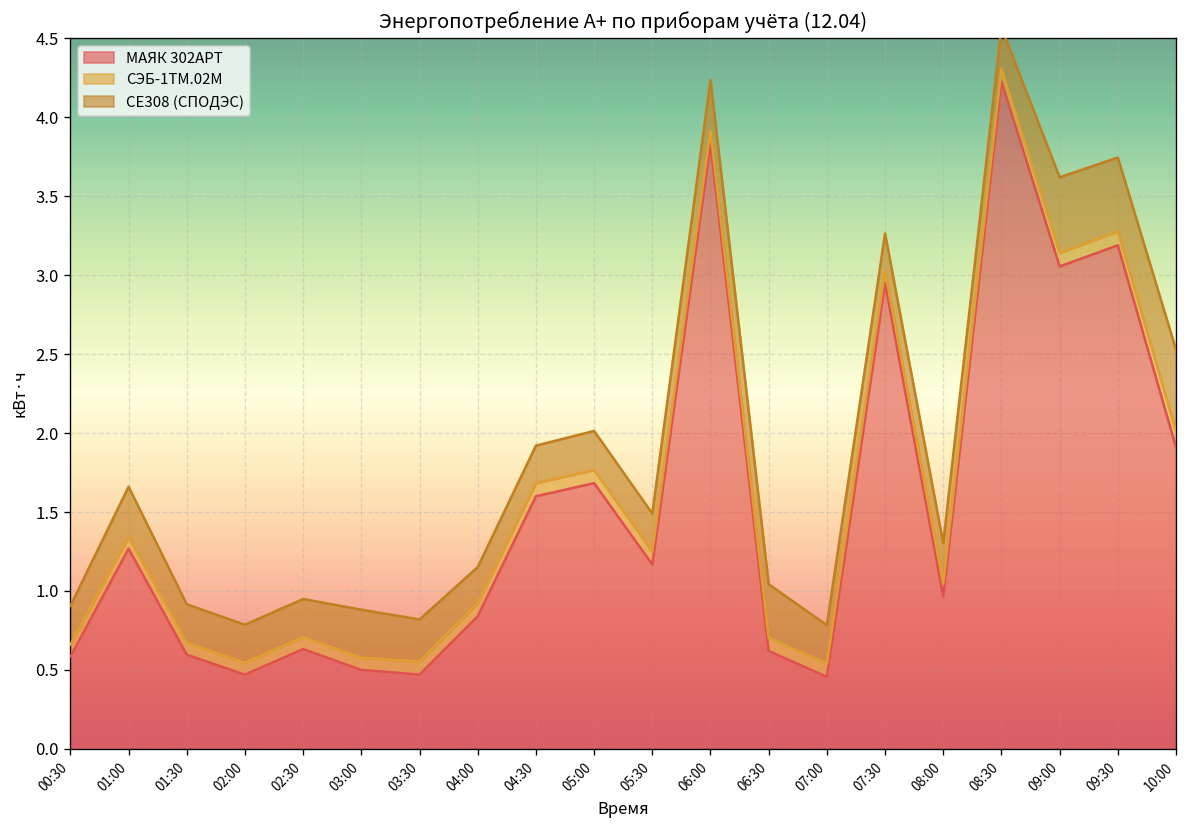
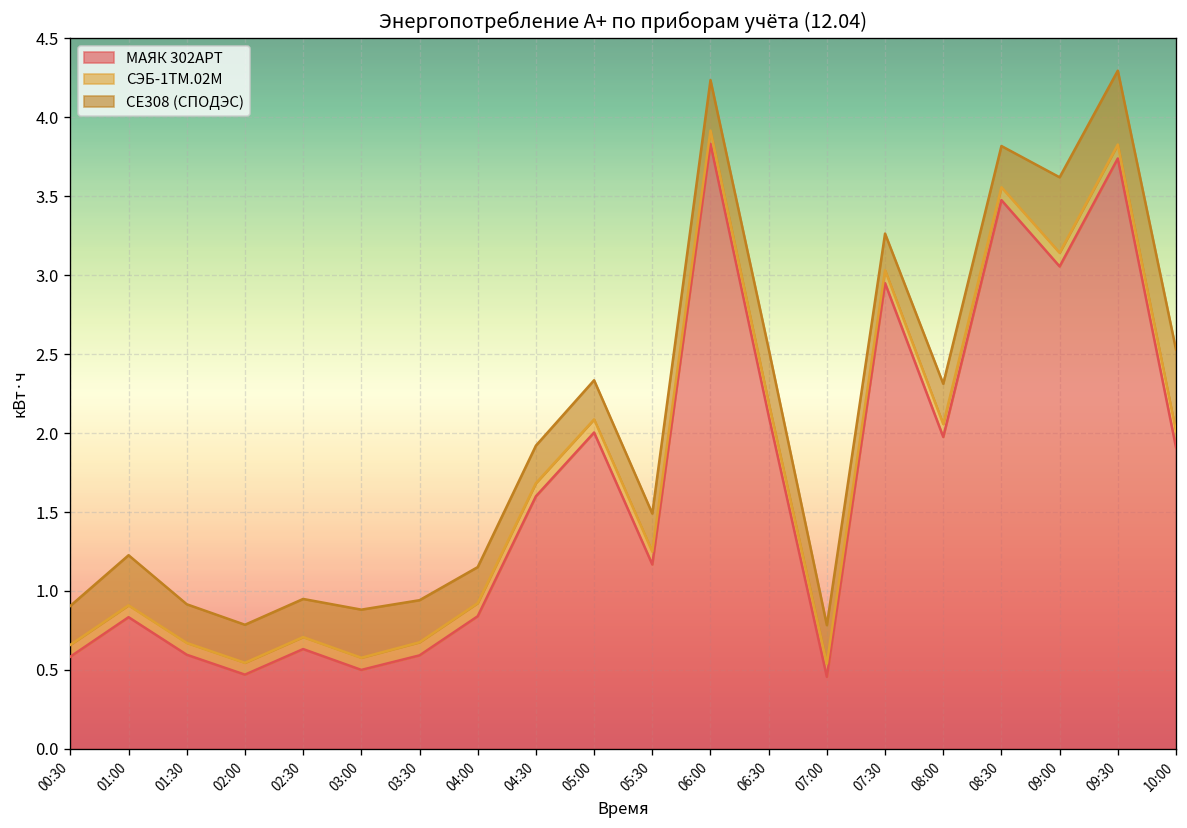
МАЯК 302АРТ, 01:00: 1.27 -> 0.83
МАЯК 302АРТ, 03:30: 0.47 -> 0.59
МАЯК 302АРТ, 05:00: 1.68 -> 2.00
МАЯК 302АРТ, 06:30: 0.62 -> 2.11
МАЯК 302АРТ, 08:00: 0.97 -> 1.98
МАЯК 302АРТ, 08:30: 4.23 -> 3.48
МАЯК 302АРТ, 09:30: 3.19 -> 3.74
